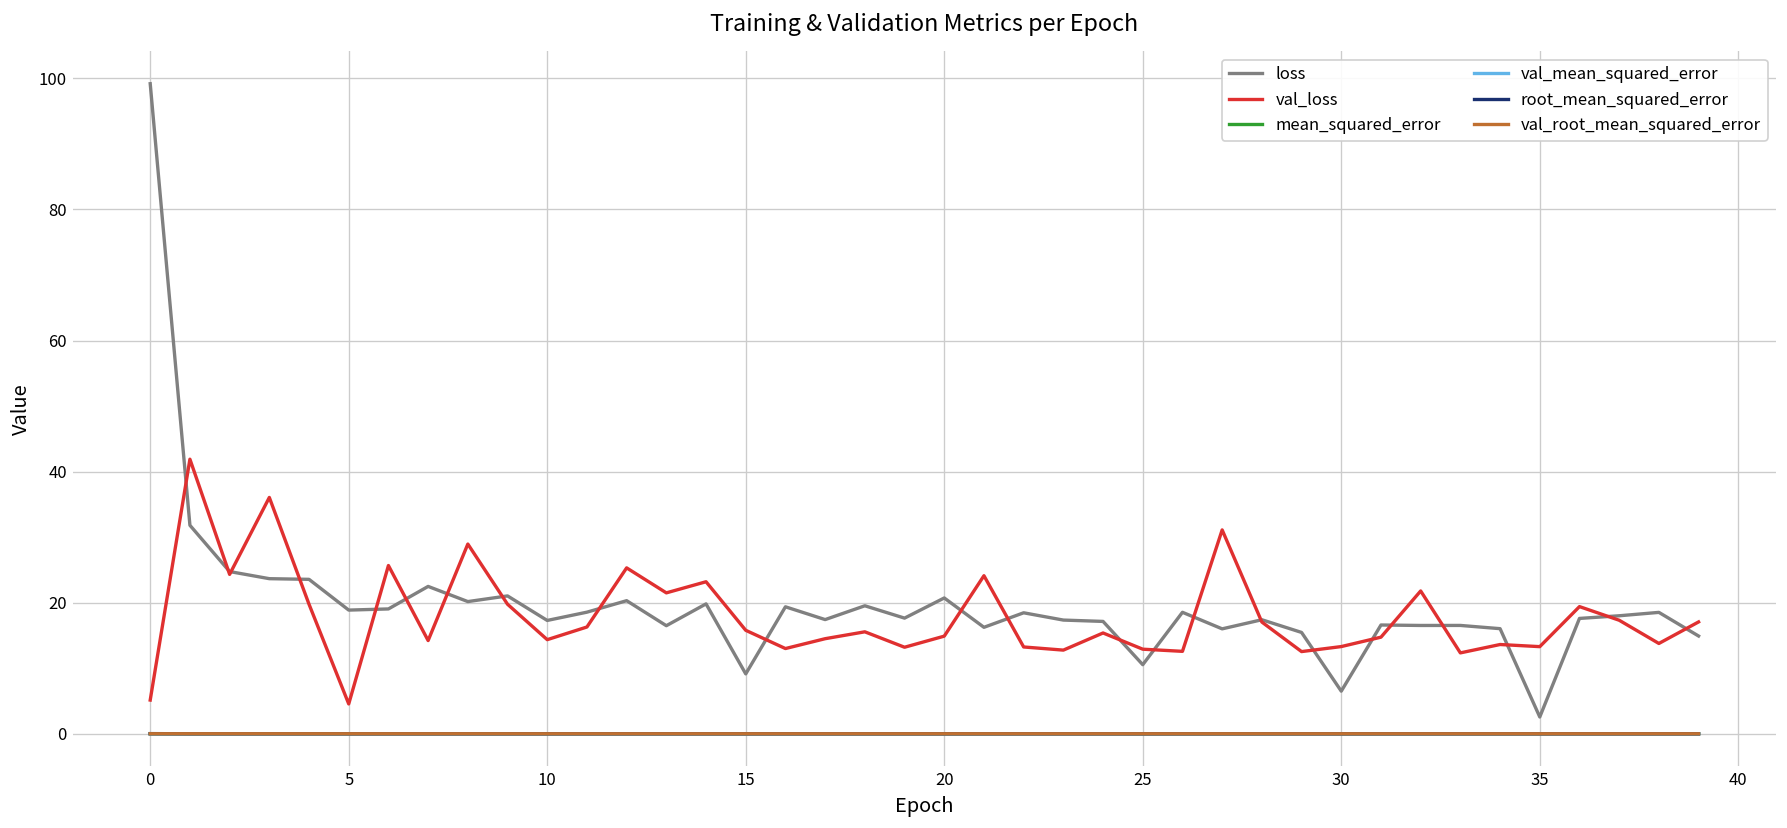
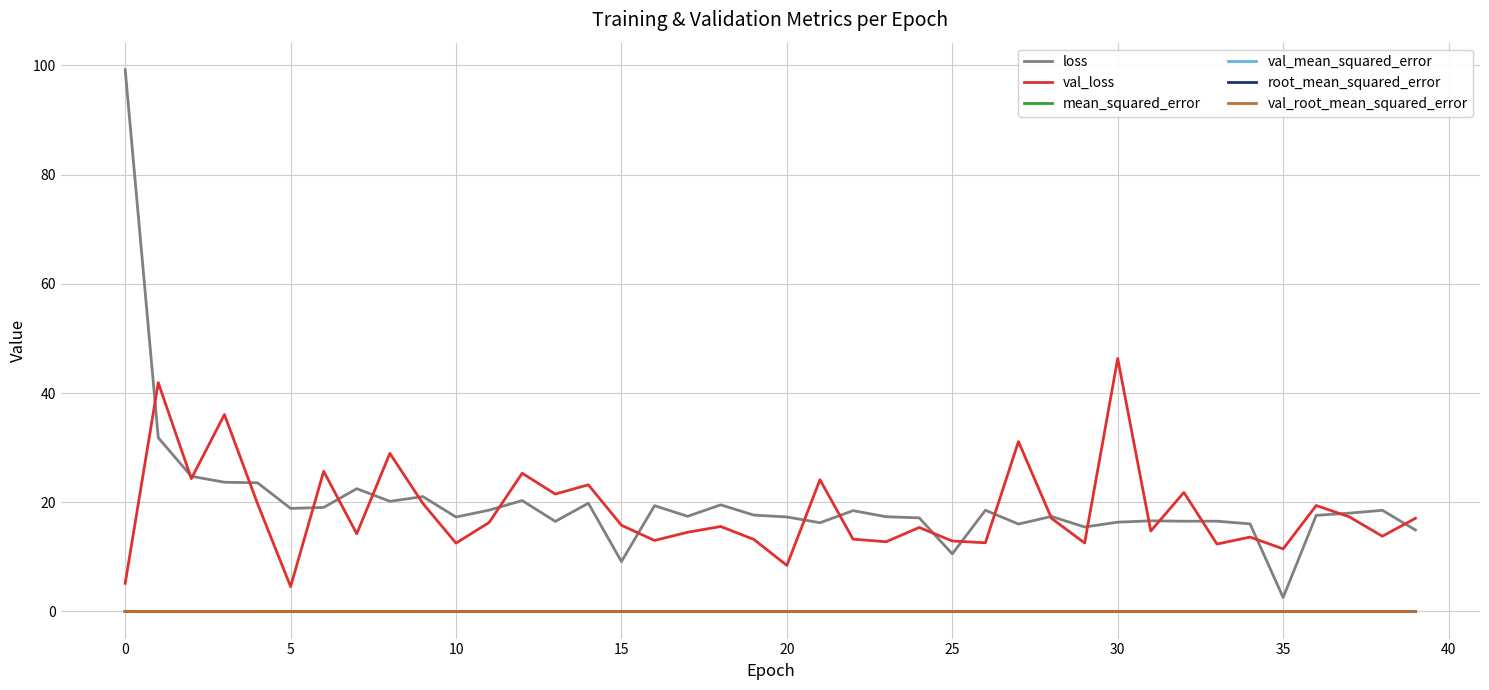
val_loss, 10: 14 -> 13
loss, 20: 21 -> 17
val_loss, 20: 15 -> 8
loss, 30: 7 -> 16
val_loss, 30: 13 -> 46
val_loss, 35: 13 -> 11
